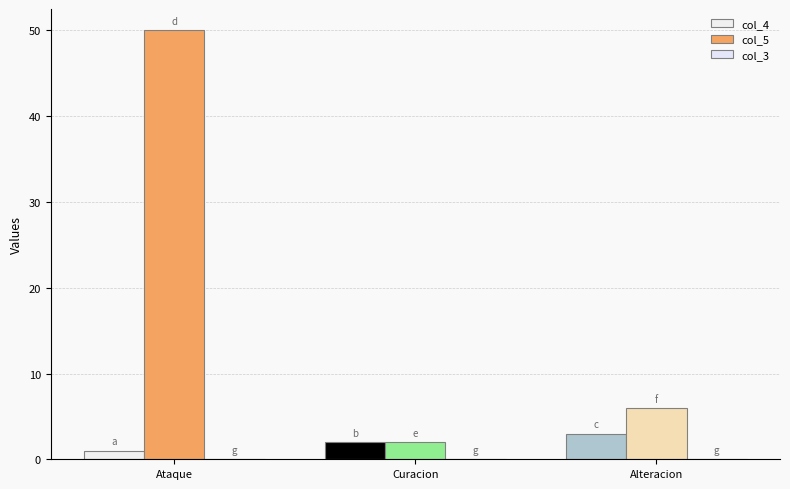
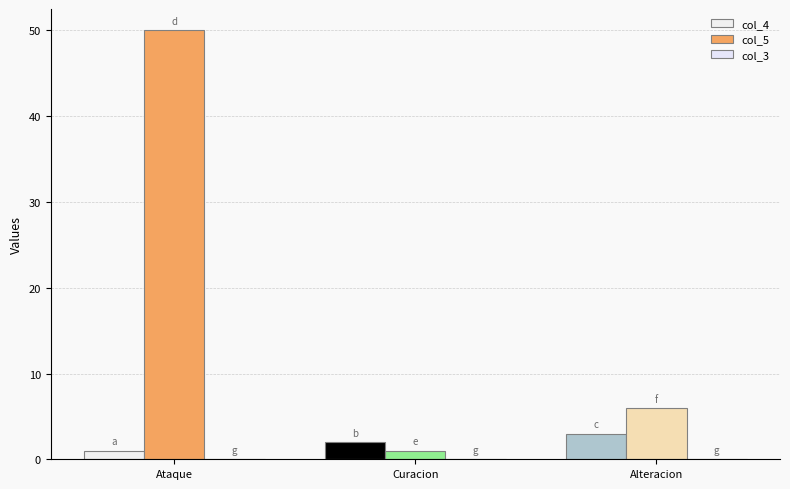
col_5, Curacion: 2 -> 1
